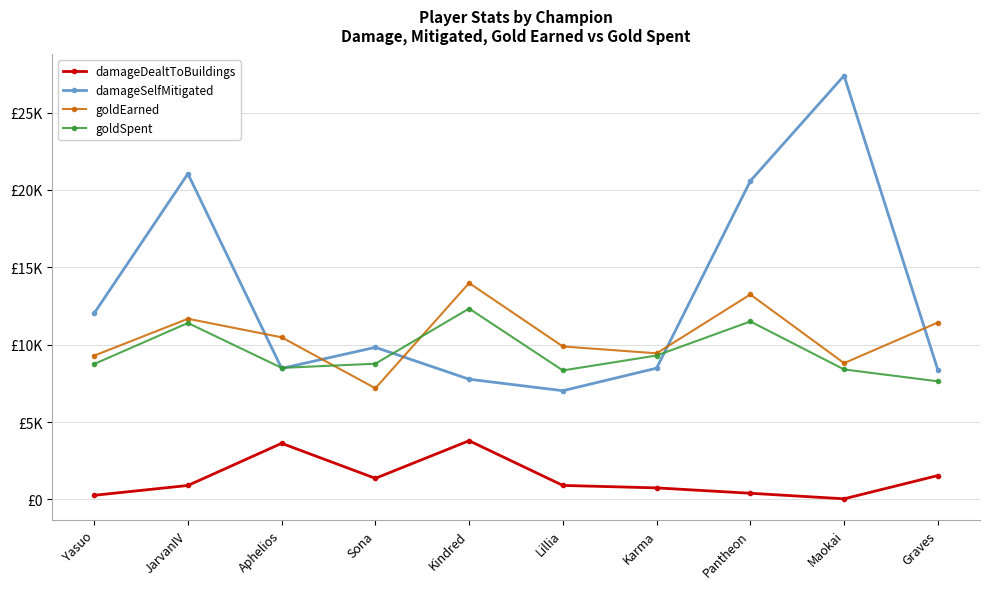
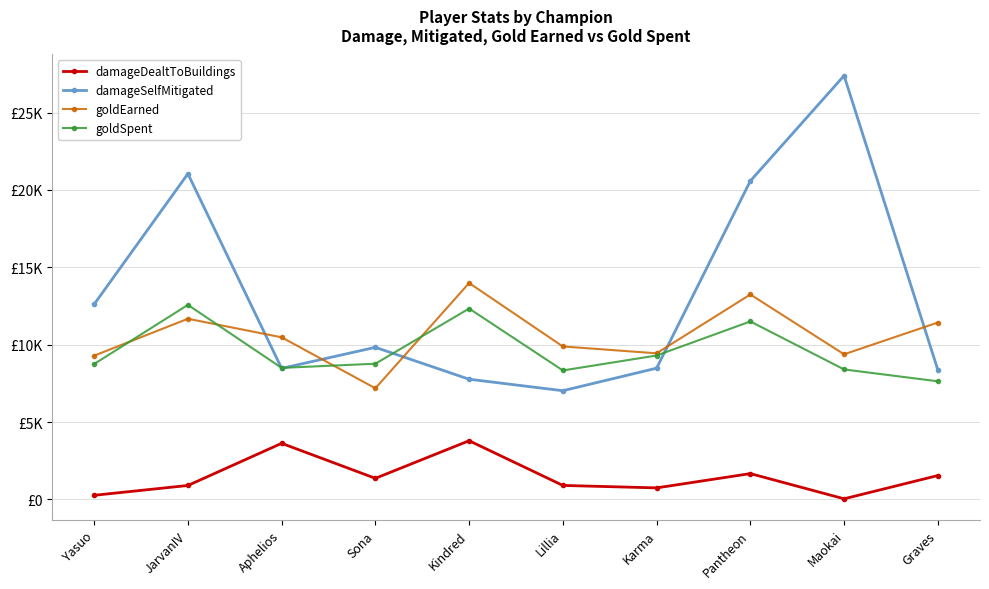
damageSelfMitigated, Yasuo: £12000 -> £12600
goldSpent, JarvanIV: £11400 -> £12600
damageDealtToBuildings, Pantheon: £400 -> £1700
goldEarned, Maokai: £8800 -> £9400
